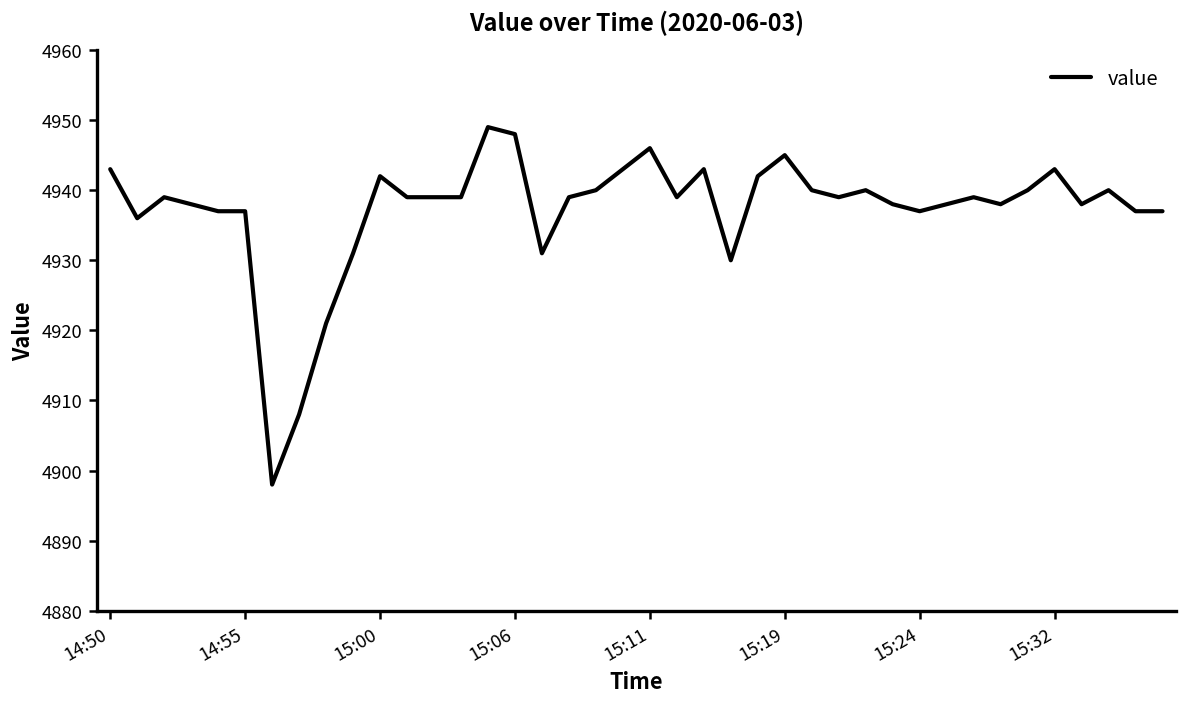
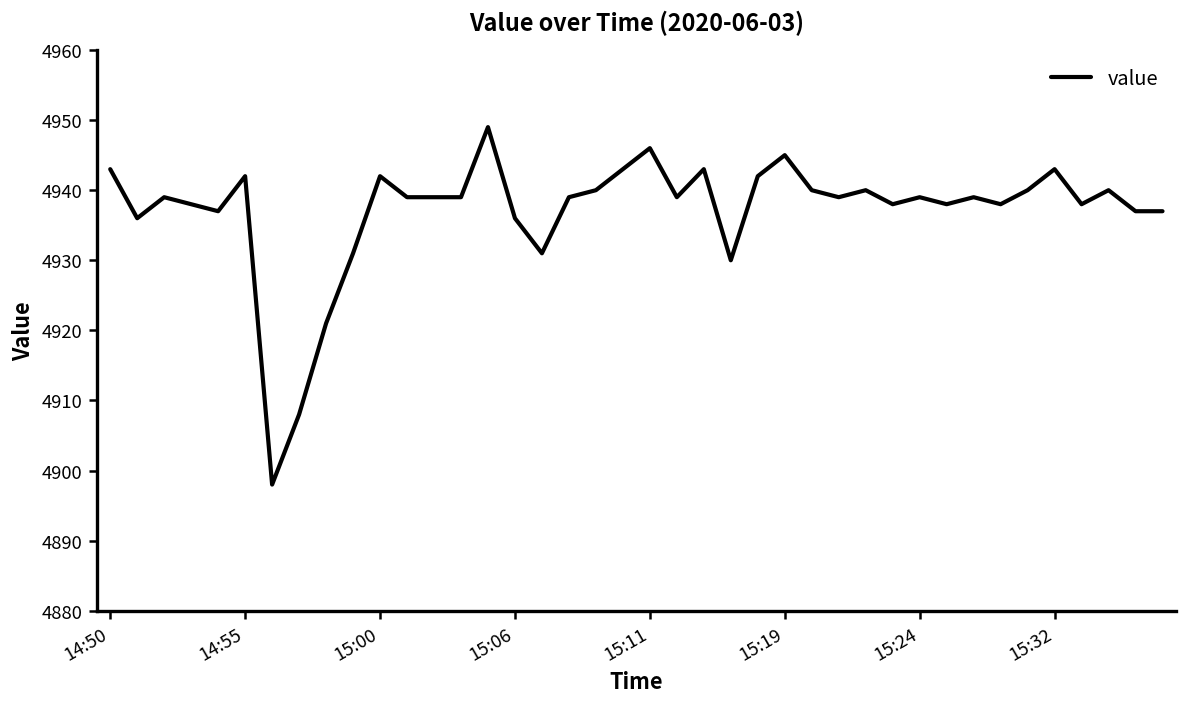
14:55: 4937 -> 4942
15:06: 4948 -> 4936
15:24: 4937 -> 4939
